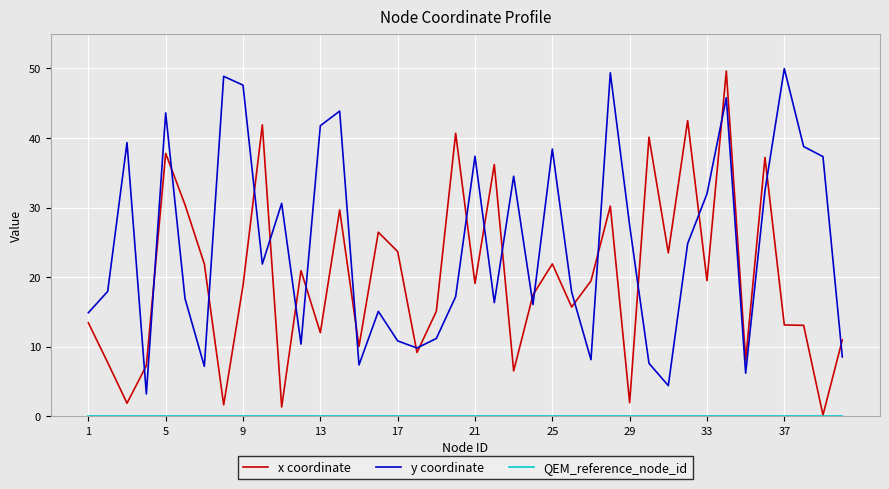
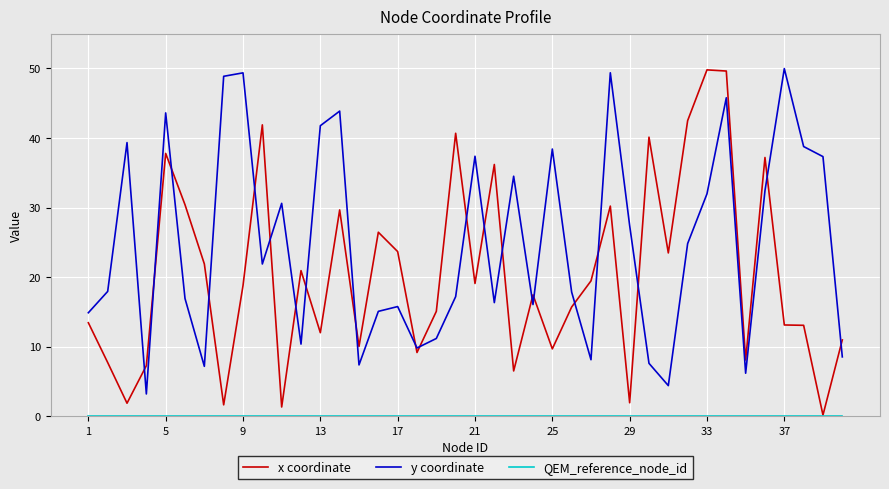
y coordinate, 9: 48 -> 49
y coordinate, 17: 11 -> 16
x coordinate, 25: 22 -> 10
x coordinate, 33: 19 -> 50
